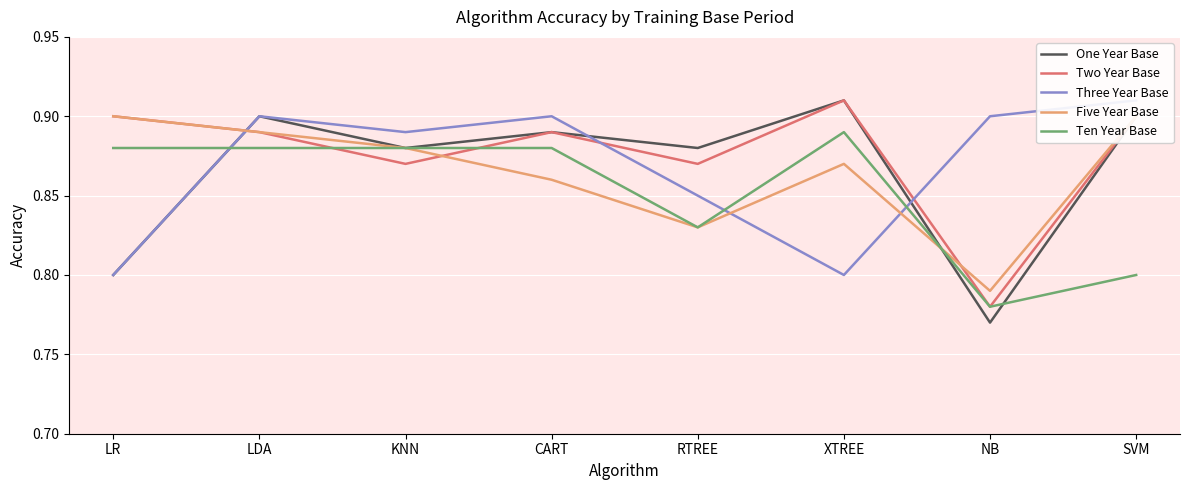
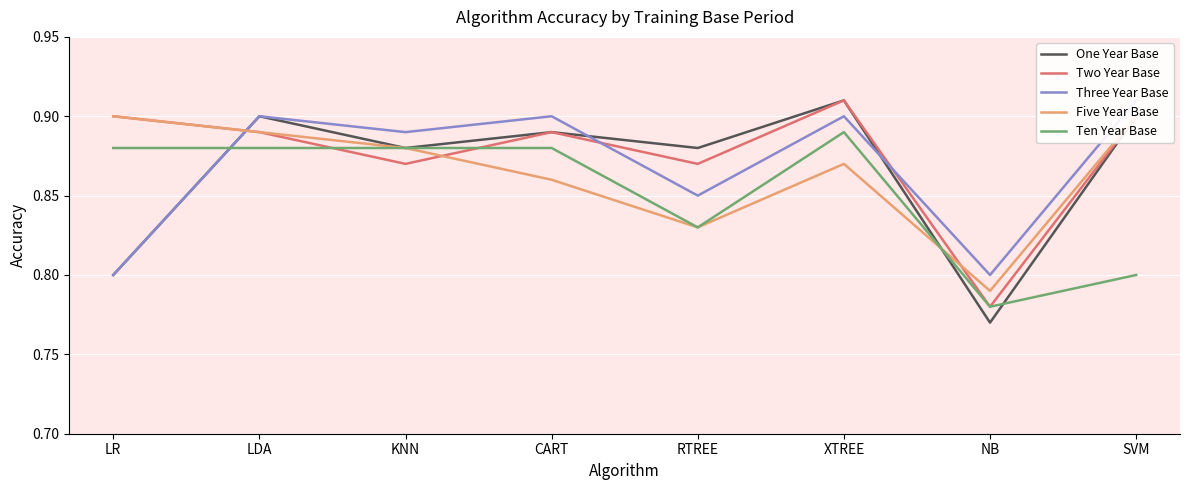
Three Year Base, XTREE: 0.8 -> 0.9
Three Year Base, NB: 0.9 -> 0.8
